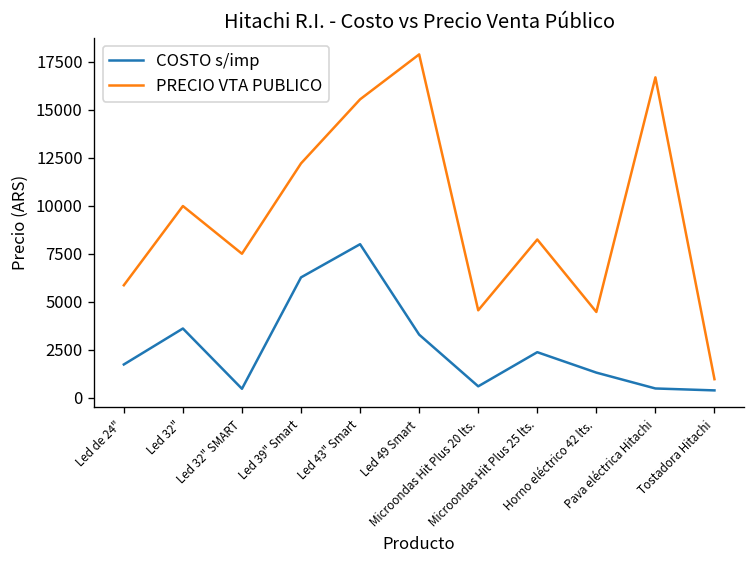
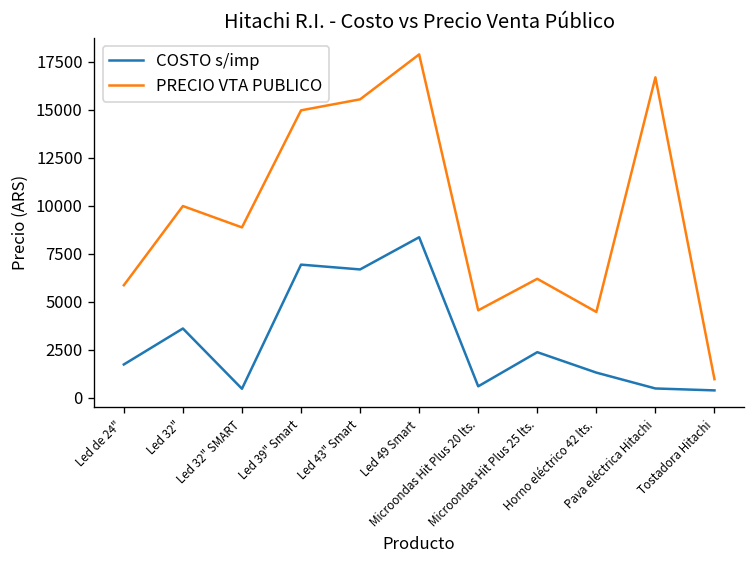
PRECIO VTA PUBLICO, Led 32" SMART: 7500 -> 8900
COSTO s/imp, Led 39" Smart: 6300 -> 6900
PRECIO VTA PUBLICO, Led 39" Smart: 12200 -> 15000
COSTO s/imp, Led 43" Smart: 8000 -> 6700
COSTO s/imp, Led 49 Smart: 3300 -> 8400
PRECIO VTA PUBLICO, Microondas Hit Plus 25 lts.: 8300 -> 6200
